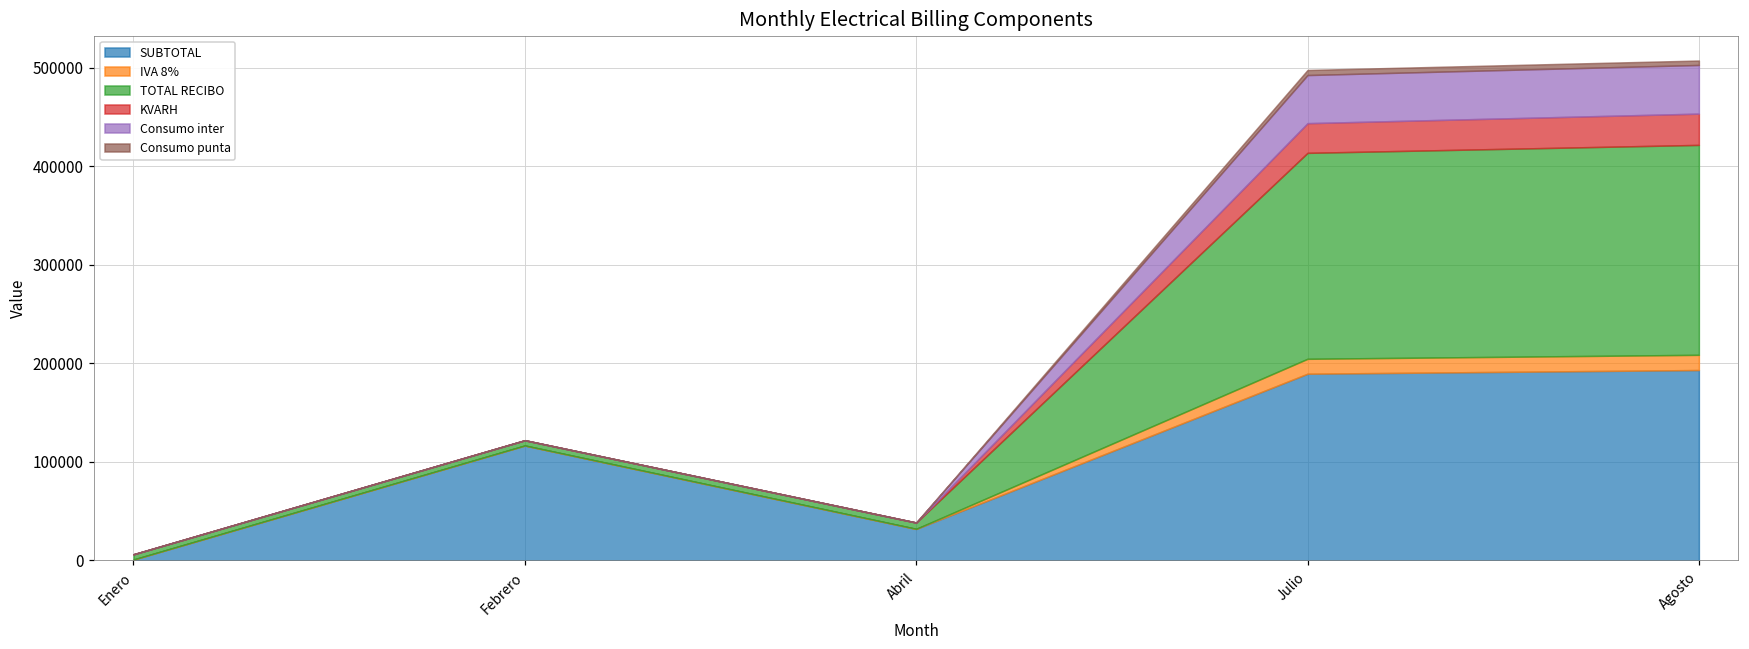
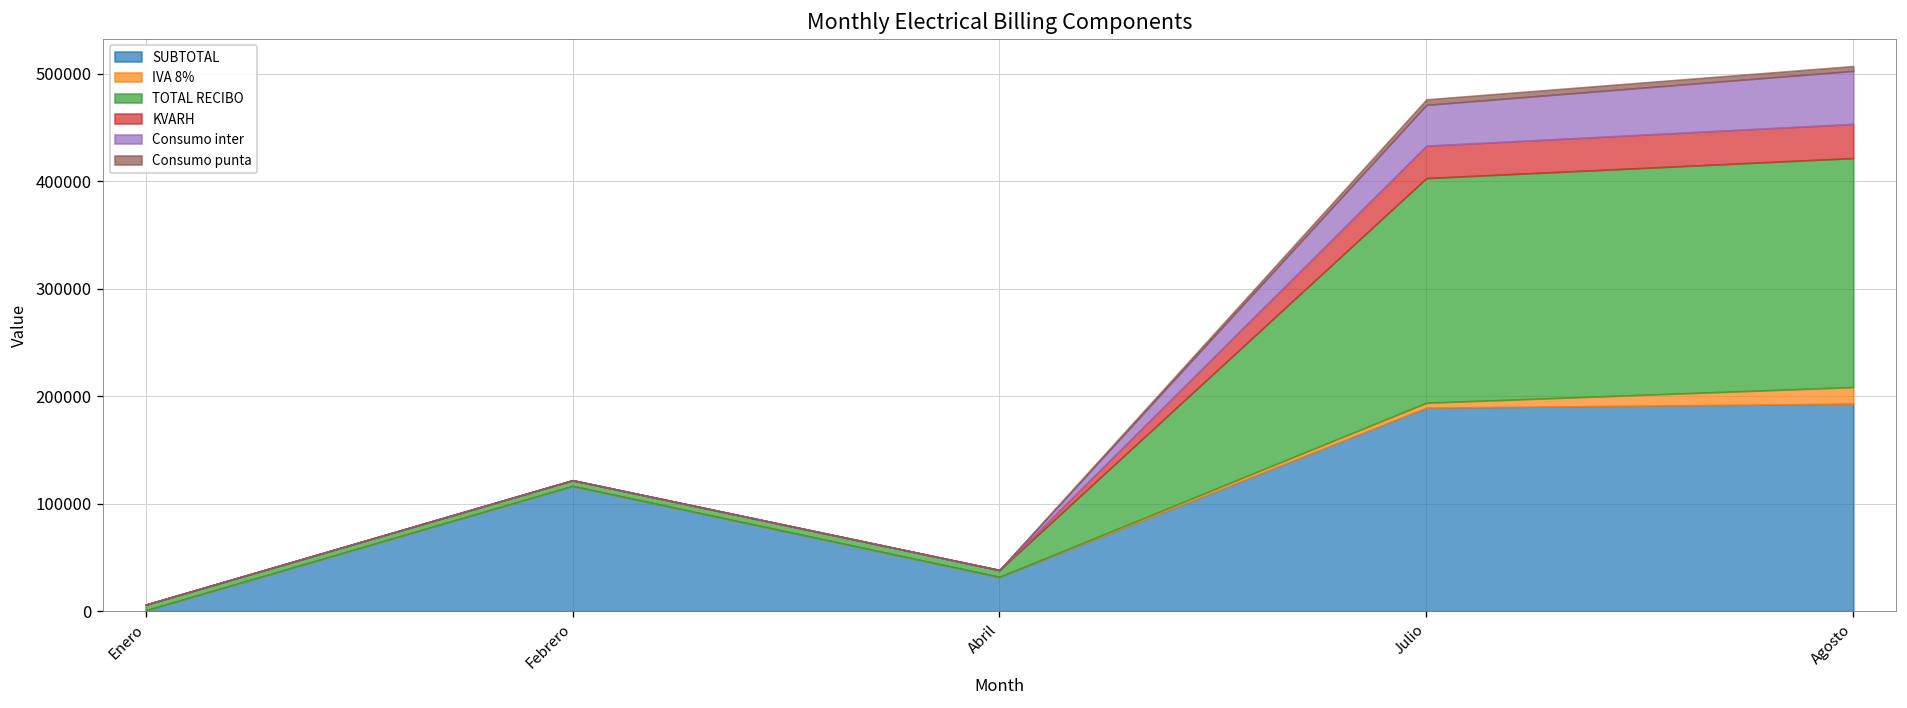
IVA 8%, Julio: 20000 -> 0
Consumo inter, Julio: 50000 -> 40000
